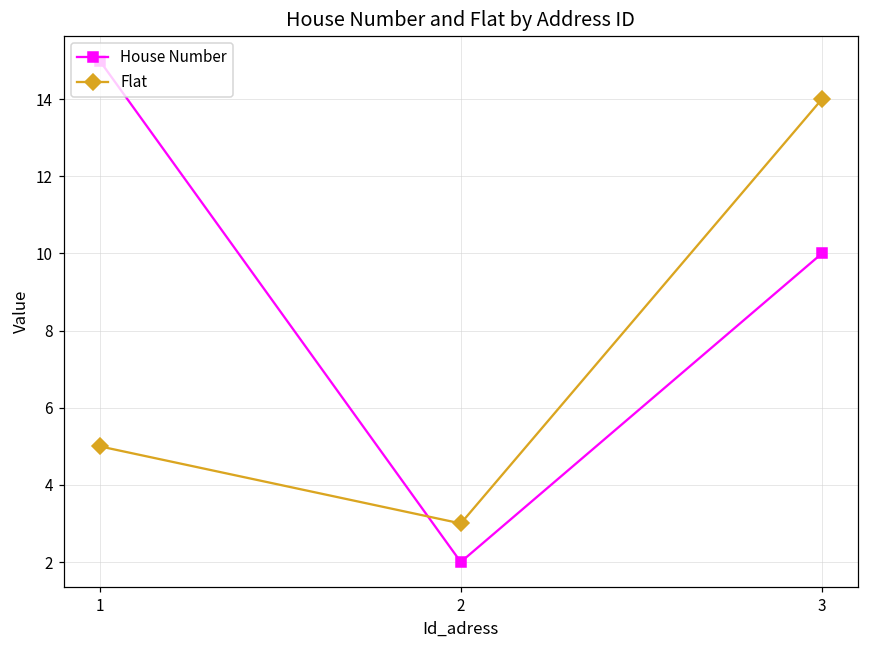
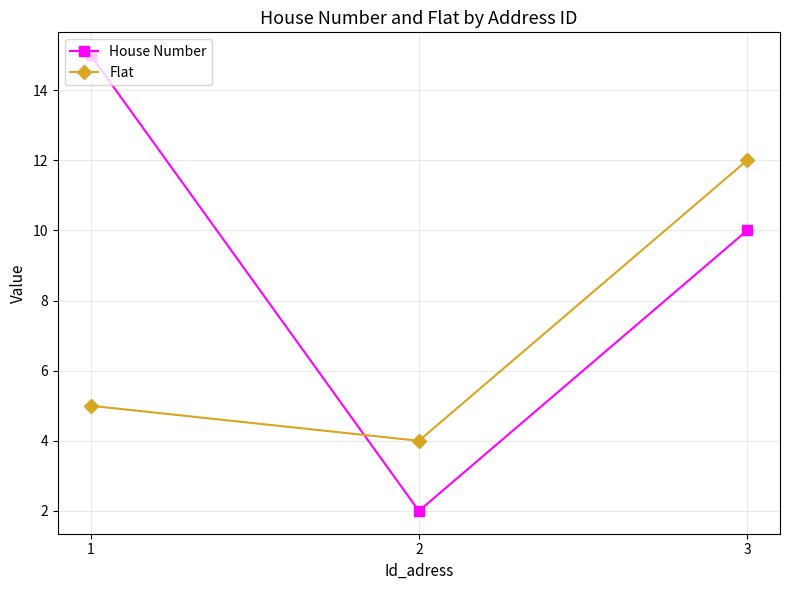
Flat, 2: 3 -> 4
Flat, 3: 14 -> 12
